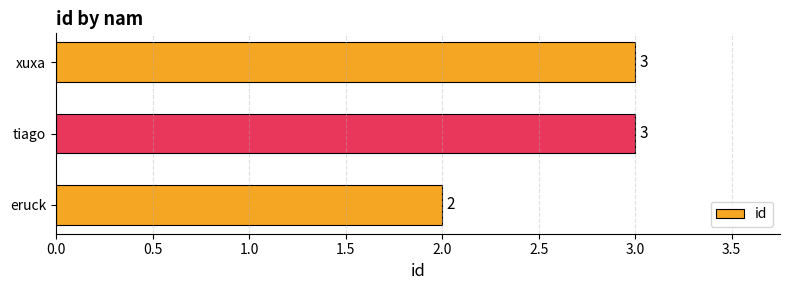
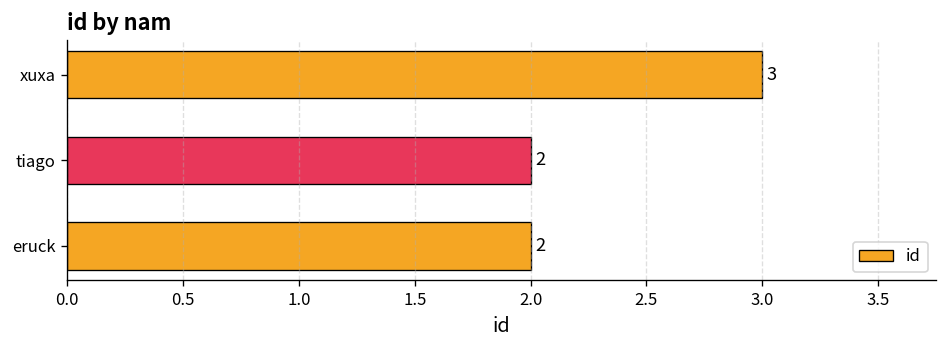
tiago: 3 -> 2
